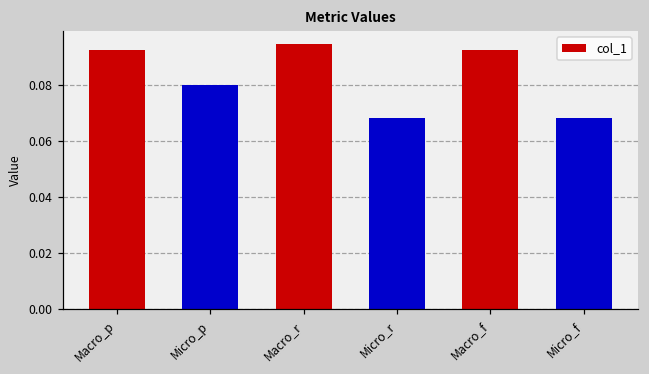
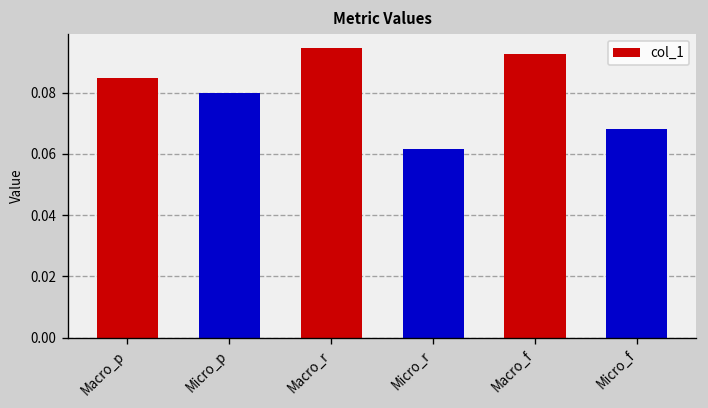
Macro_p: 0.092 -> 0.085
Micro_r: 0.068 -> 0.062
